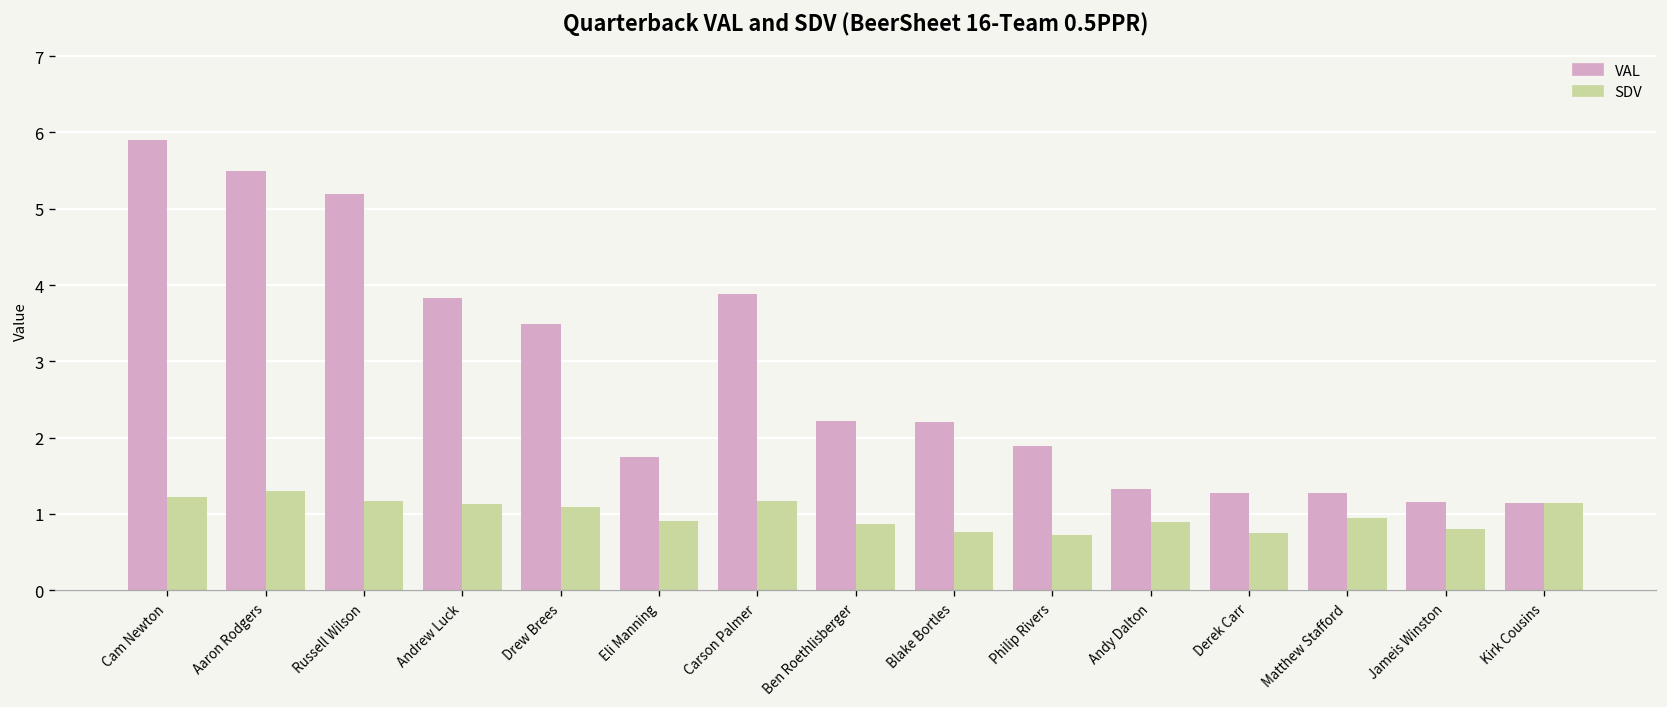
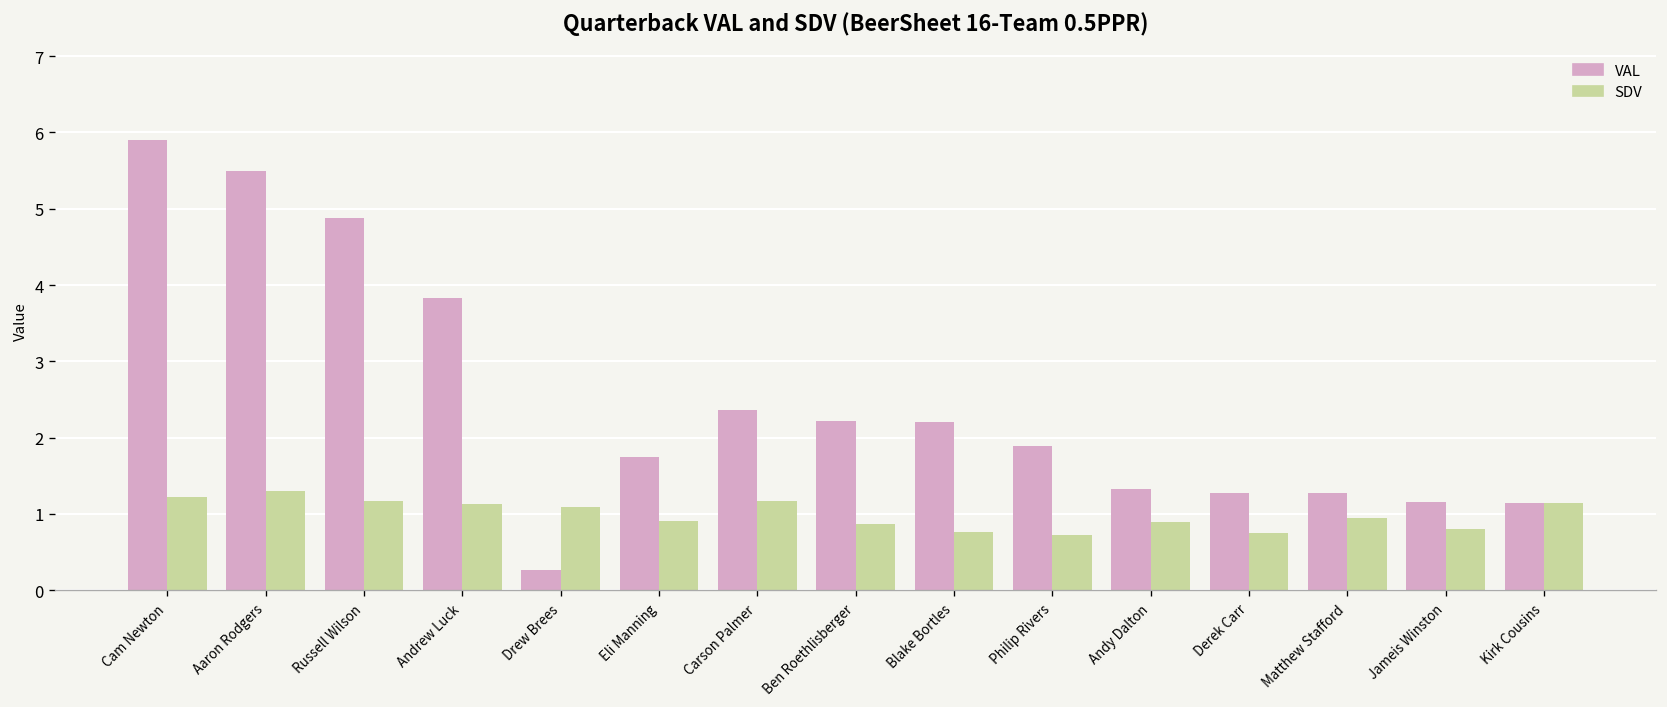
VAL, Russell Wilson: 5.2 -> 4.9
VAL, Drew Brees: 3.5 -> 0.3
VAL, Carson Palmer: 3.9 -> 2.4
